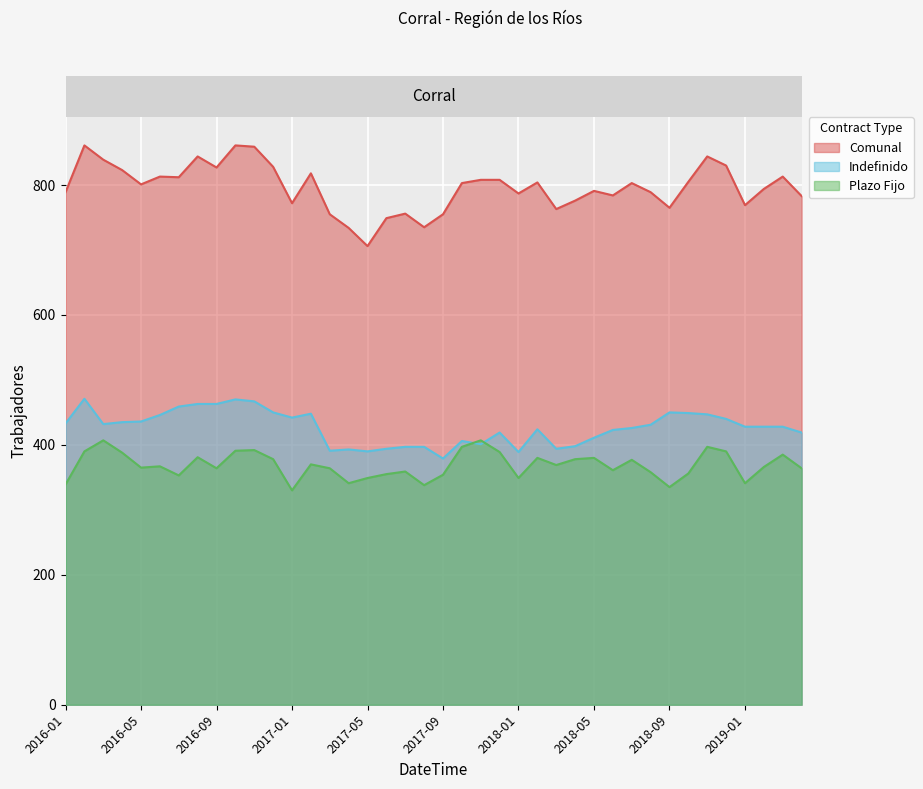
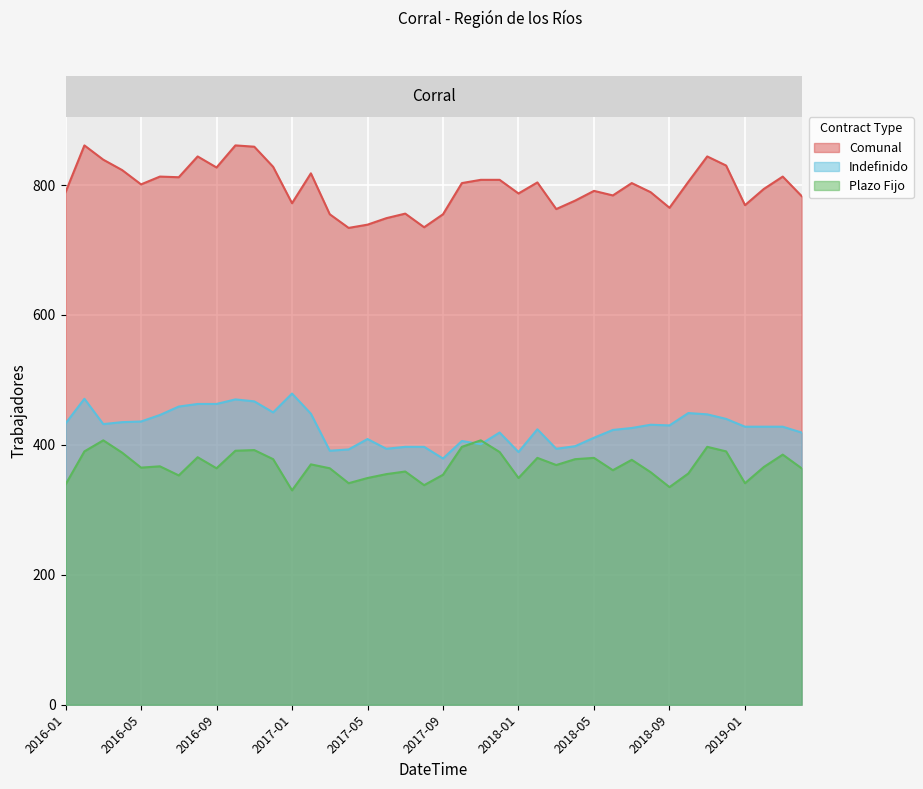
Indefinido, 2017-01: 440 -> 480
Comunal, 2017-05: 710 -> 740
Indefinido, 2017-05: 390 -> 410
Indefinido, 2018-09: 450 -> 430
